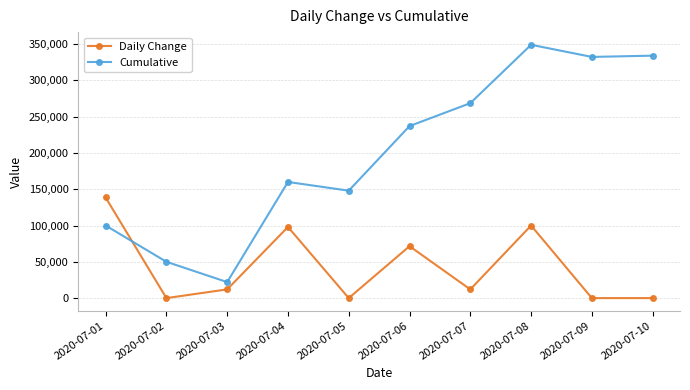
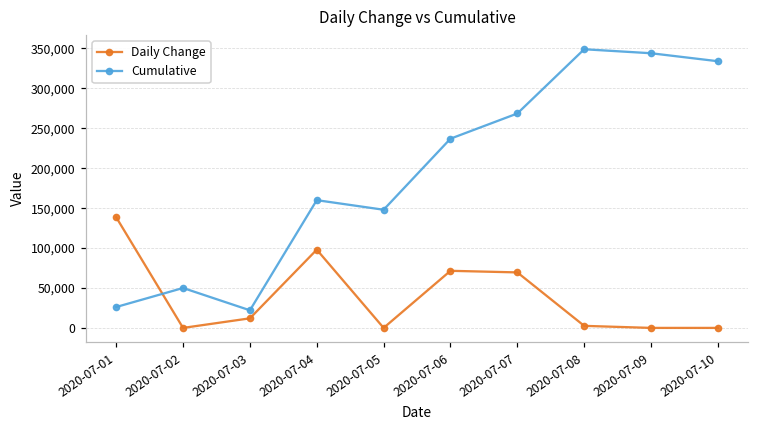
Cumulative, 2020-07-01: 100,000 -> 30,000
Daily Change, 2020-07-07: 10,000 -> 70,000
Daily Change, 2020-07-08: 100,000 -> 0
Cumulative, 2020-07-09: 330,000 -> 340,000
